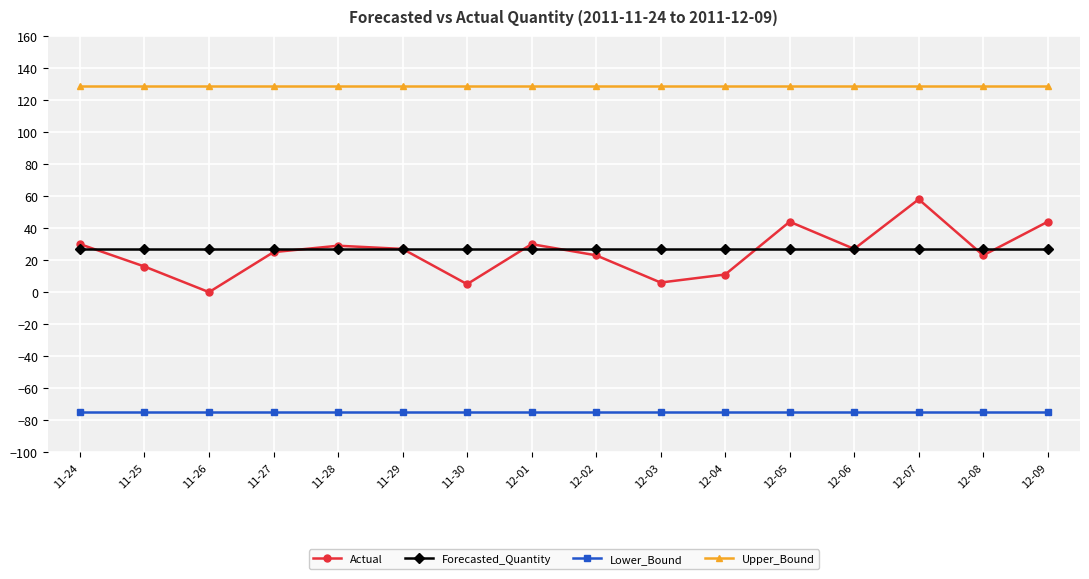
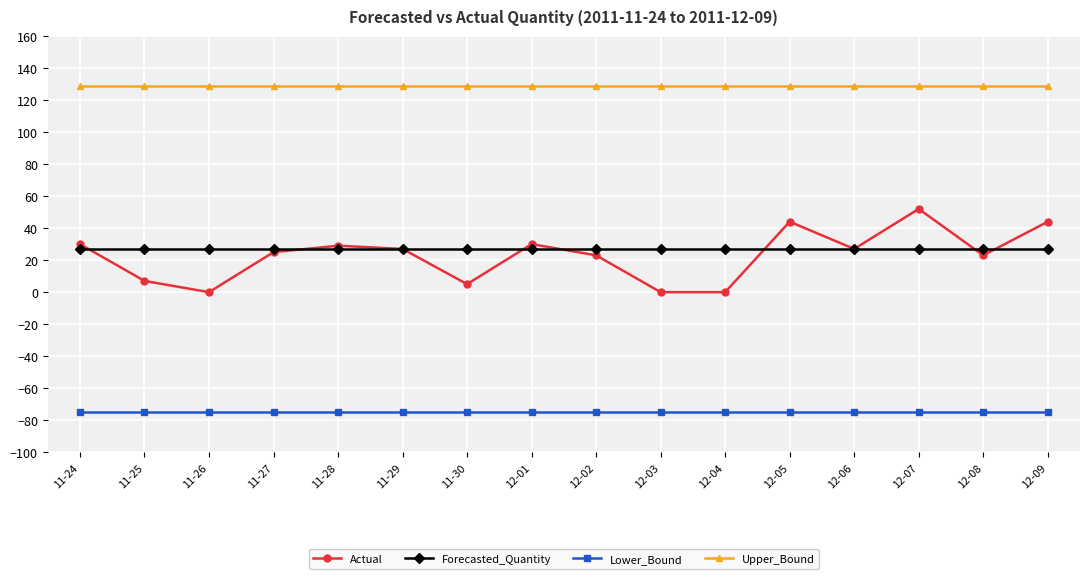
Actual, 11-25: 16 -> 7
Actual, 12-03: 6 -> 0
Actual, 12-04: 11 -> 0
Actual, 12-07: 58 -> 52
